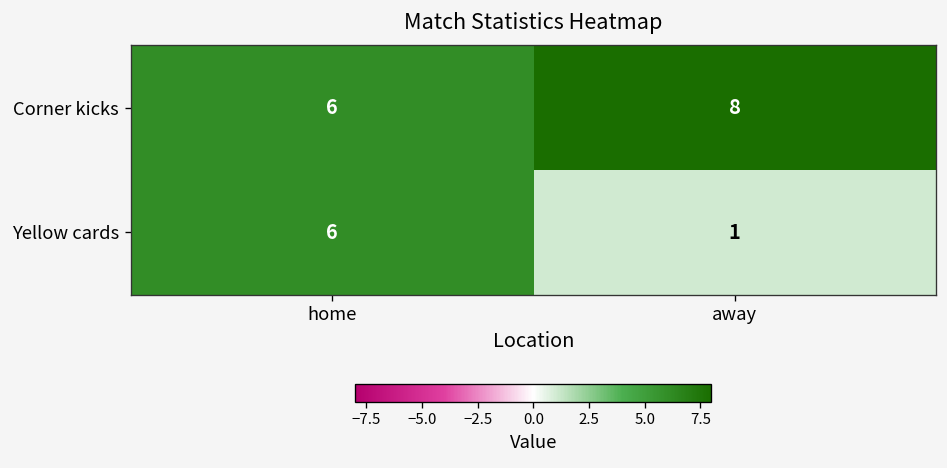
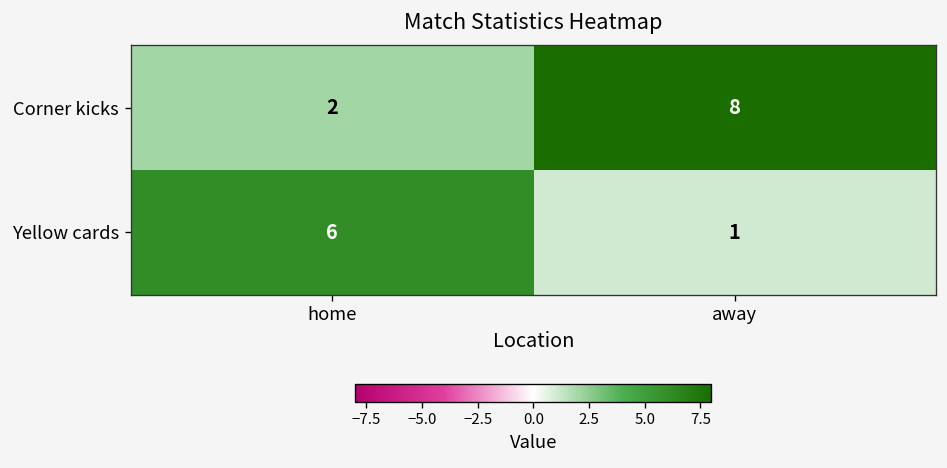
Corner kicks, home: 6 -> 2
